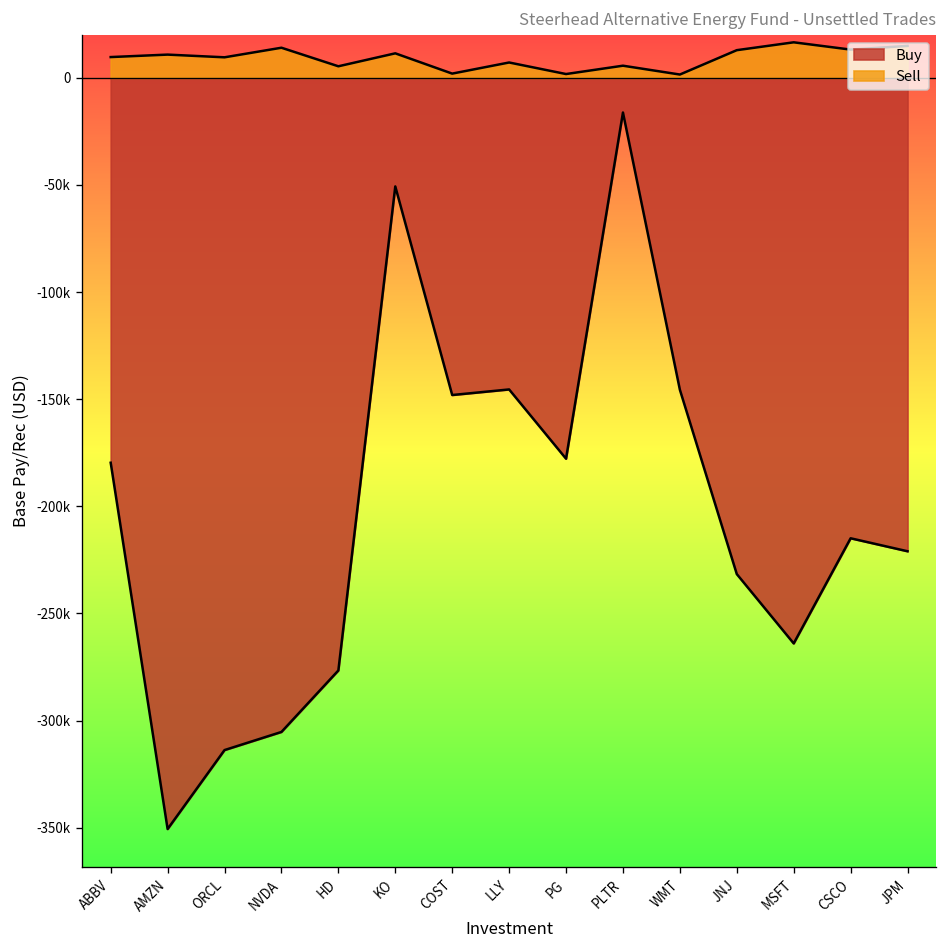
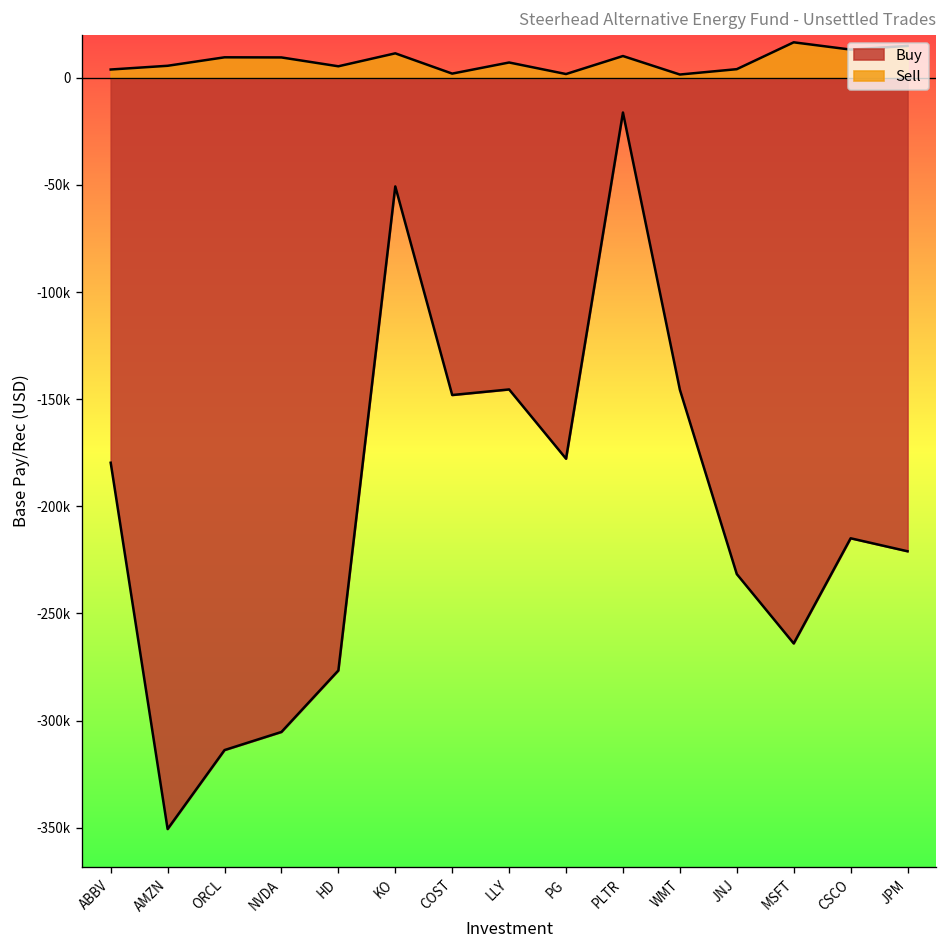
Sell, ABBV: 10000 -> 4000
Sell, AMZN: 11000 -> 6000
Sell, NVDA: 14000 -> 10000
Sell, PLTR: 6000 -> 10000
Sell, JNJ: 13000 -> 4000
